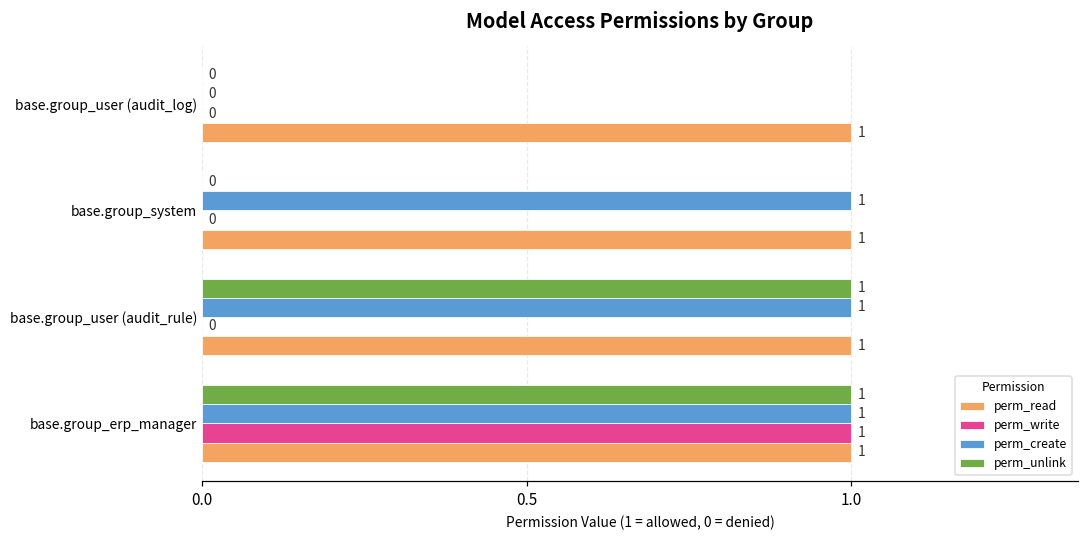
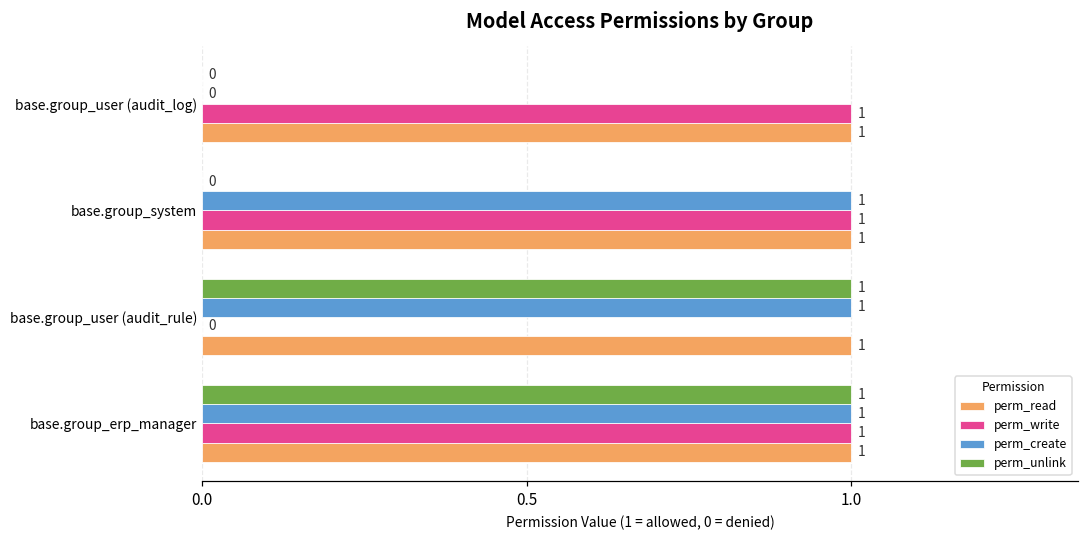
perm_write, base.group_user (audit_log): 0 -> 1
perm_write, base.group_system: 0 -> 1
